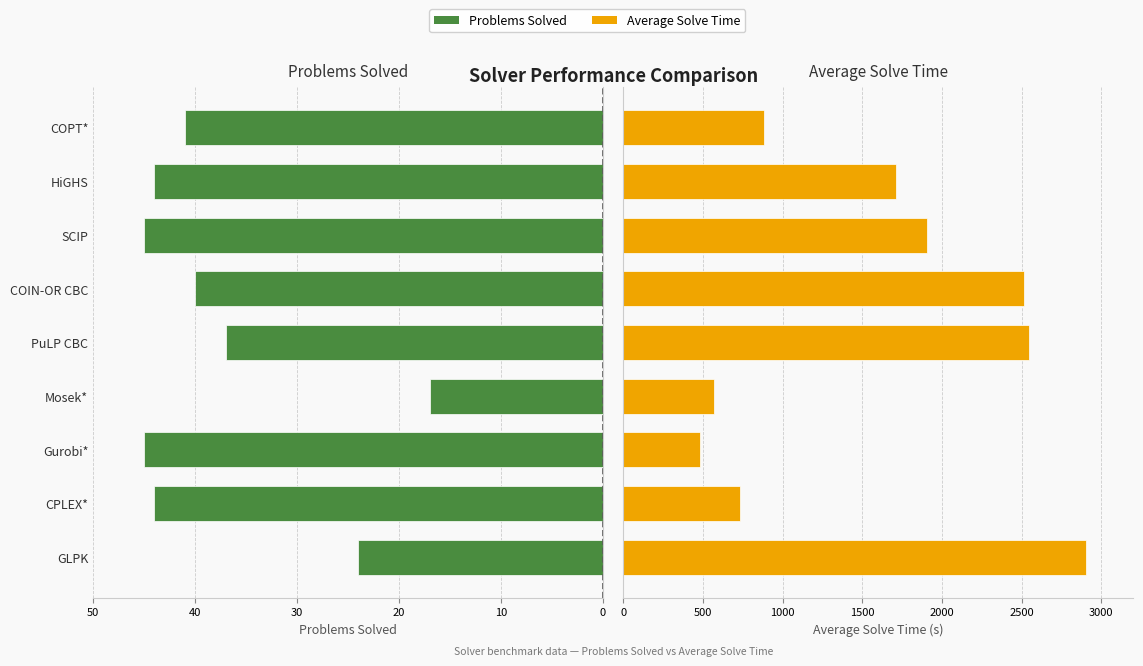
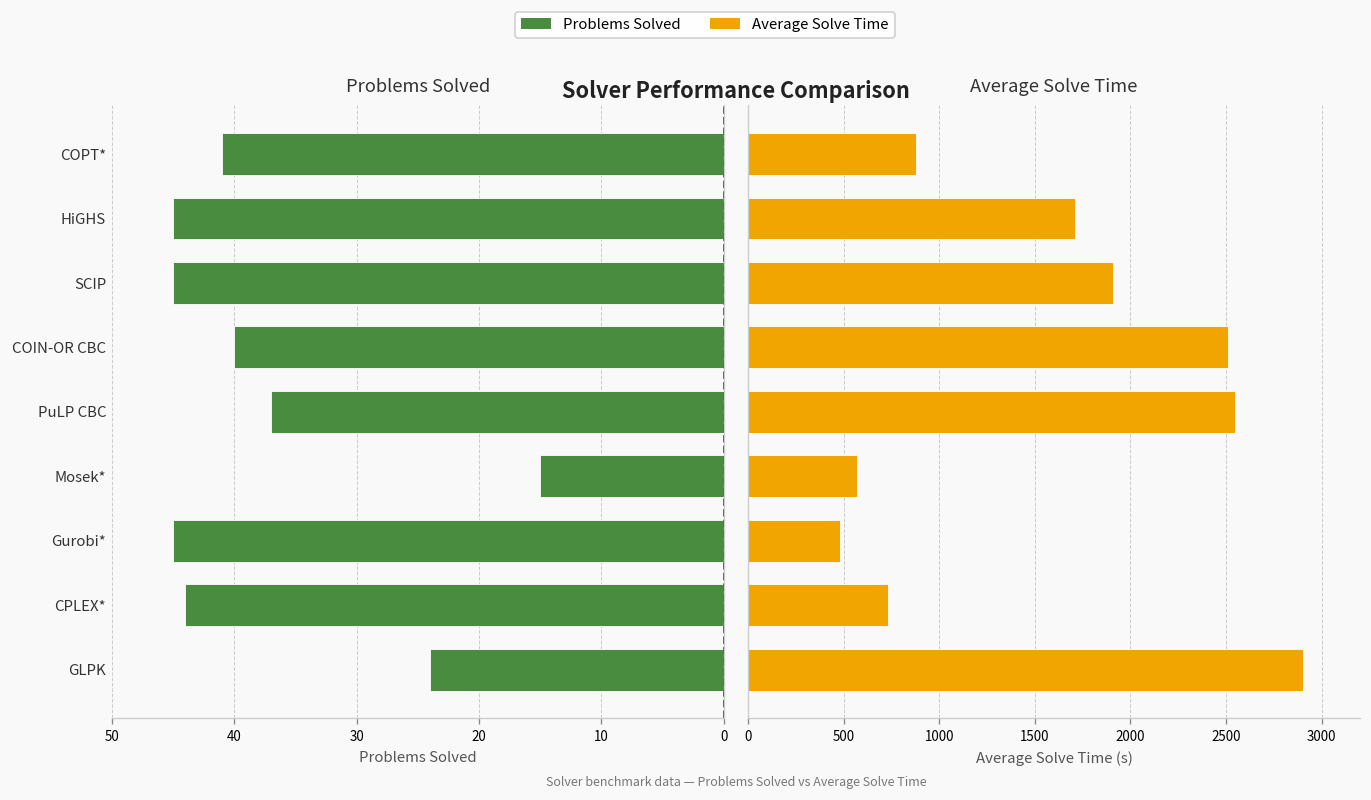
Problems Solved, HiGHS: 44 -> 45
Problems Solved, Mosek*: 17 -> 15
